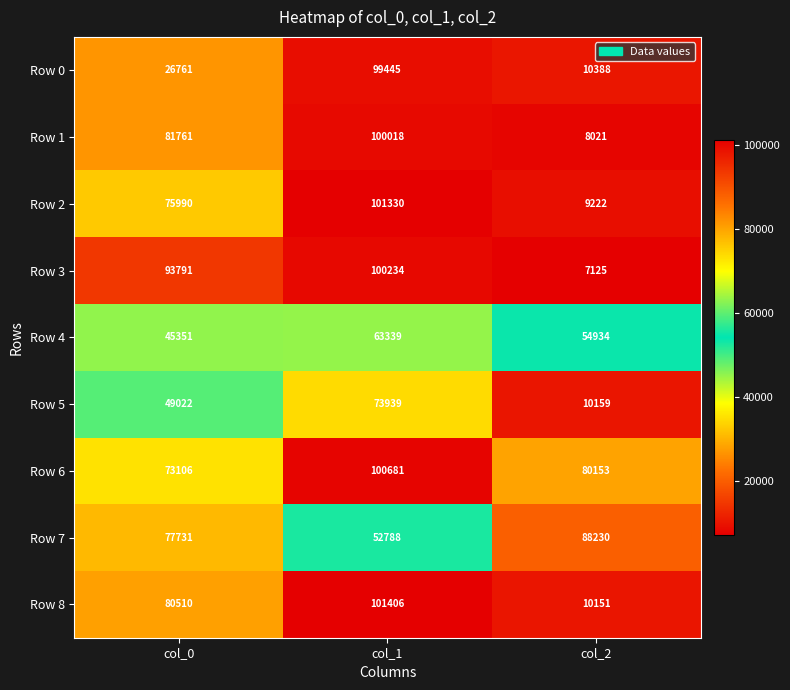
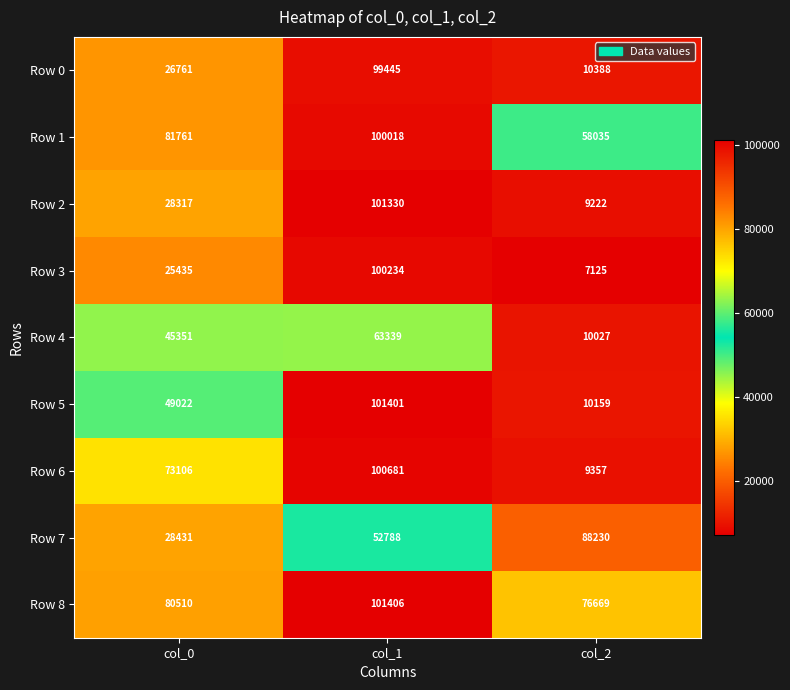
Row 1, col_2: 8021 -> 58035
Row 2, col_0: 75990 -> 28317
Row 3, col_0: 93791 -> 25435
Row 4, col_2: 54934 -> 10027
Row 5, col_1: 73939 -> 101401
Row 6, col_2: 80153 -> 9357
Row 7, col_0: 77731 -> 28431
Row 8, col_2: 10151 -> 76669
